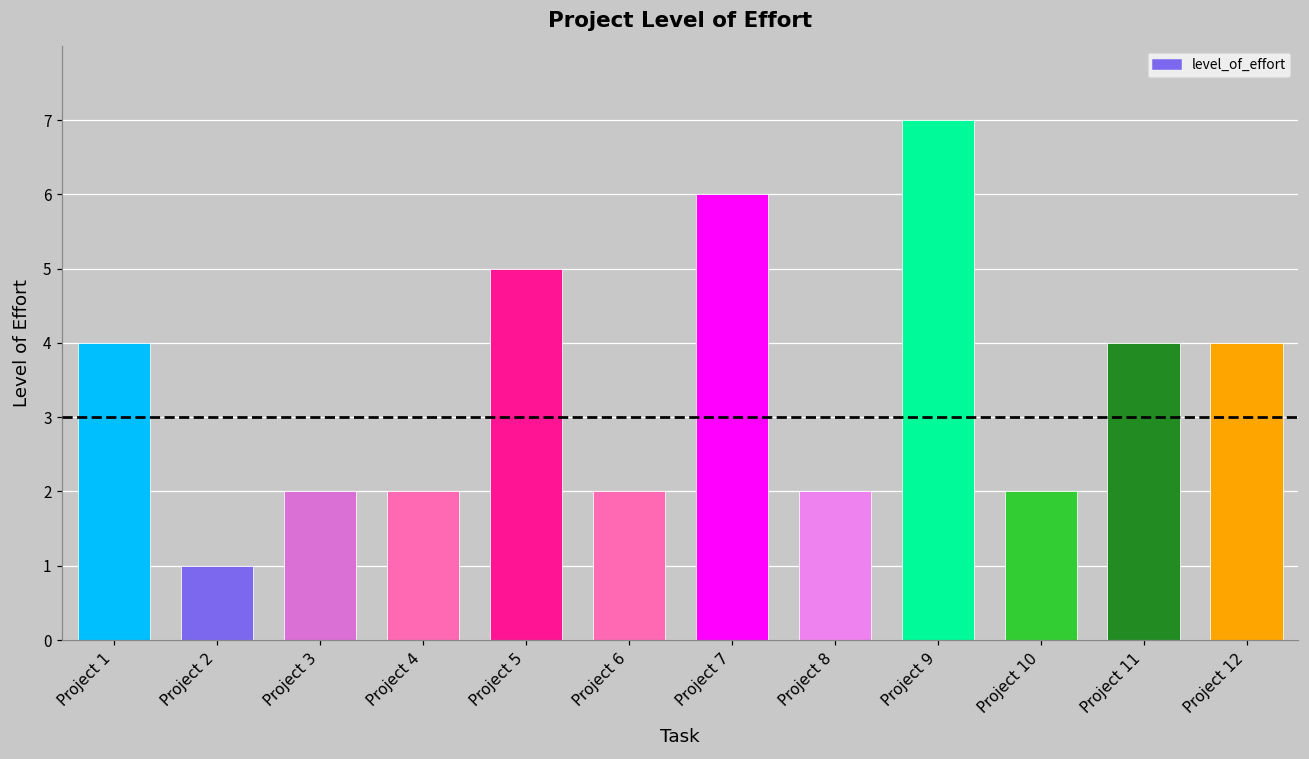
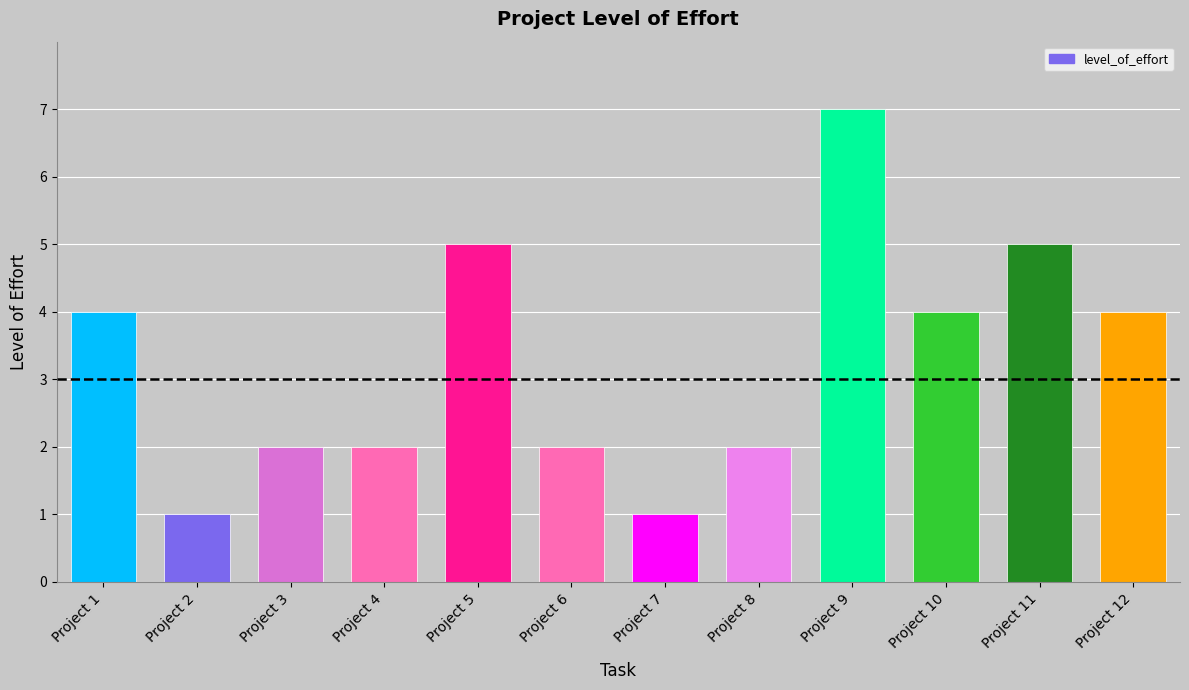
Project 7: 6 -> 1
Project 10: 2 -> 4
Project 11: 4 -> 5
